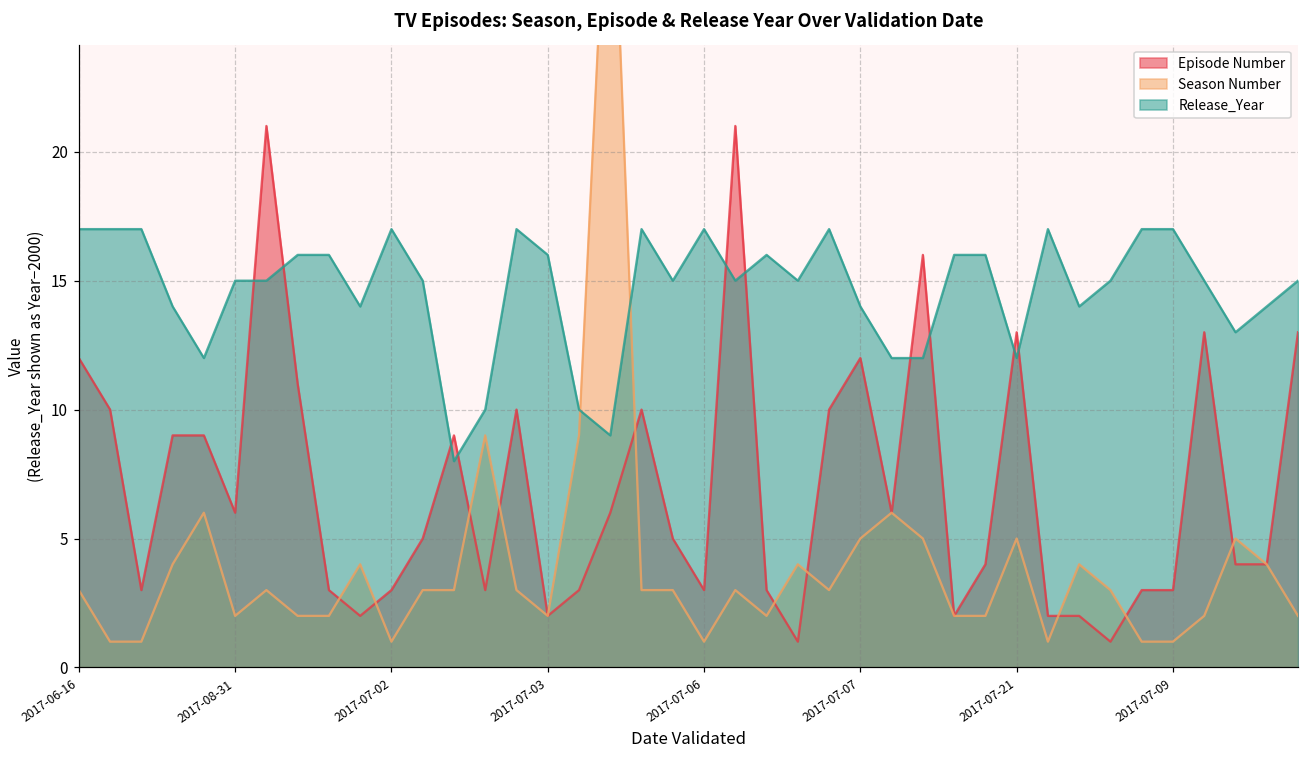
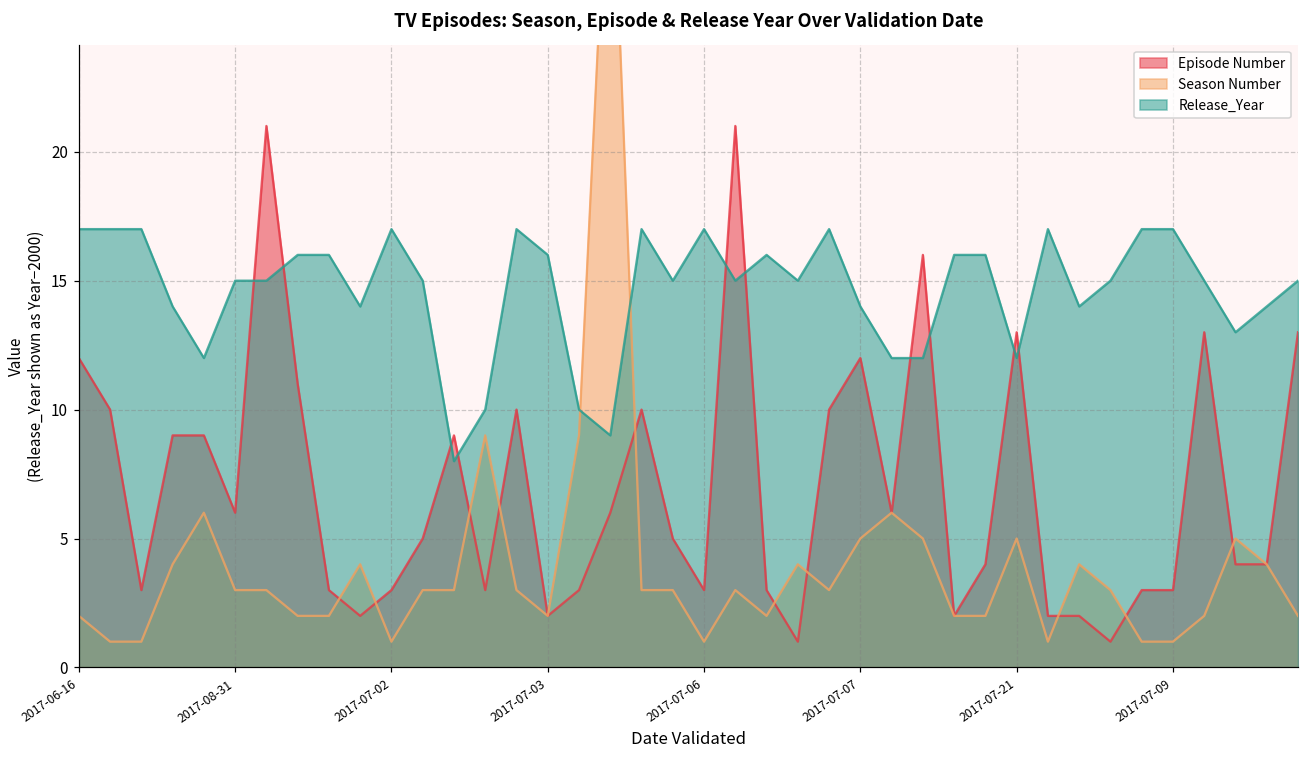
Season Number, 2017-06-16: 3 -> 2
Season Number, 2017-08-31: 2 -> 3
